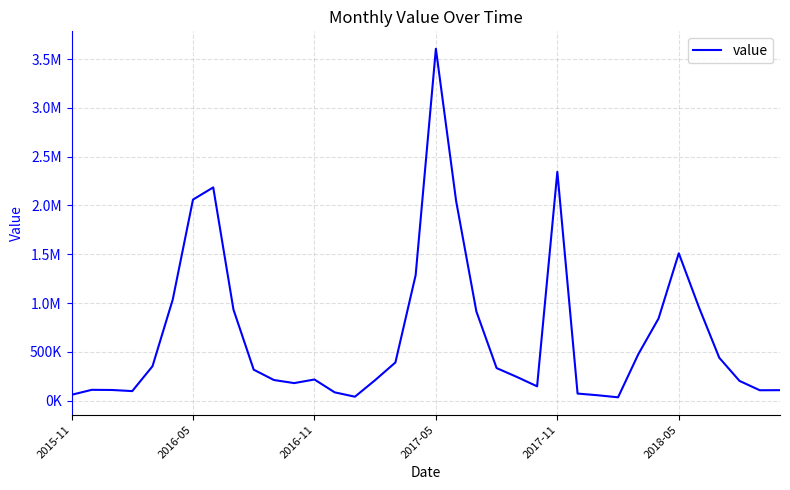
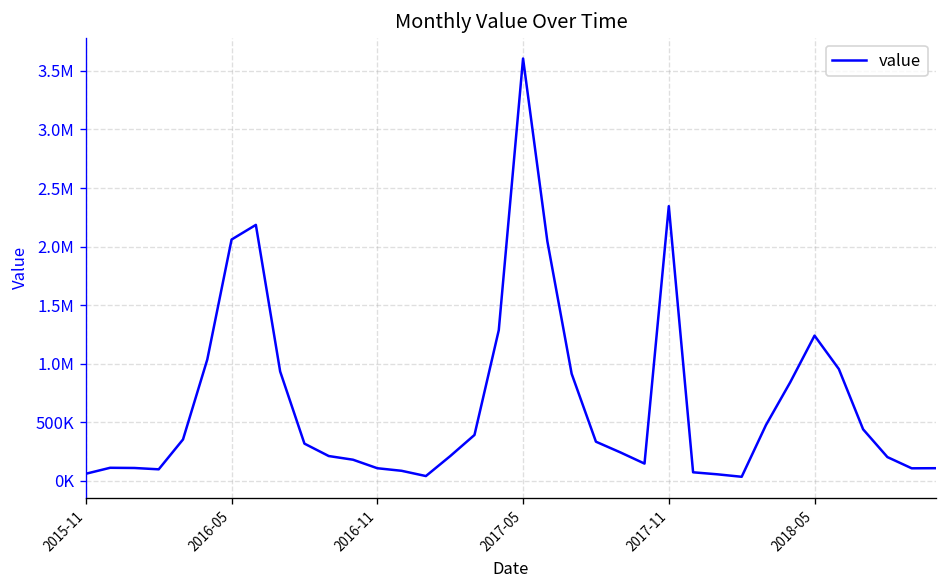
2016-11: 200000 -> 100000
2018-05: 1500000 -> 1200000
